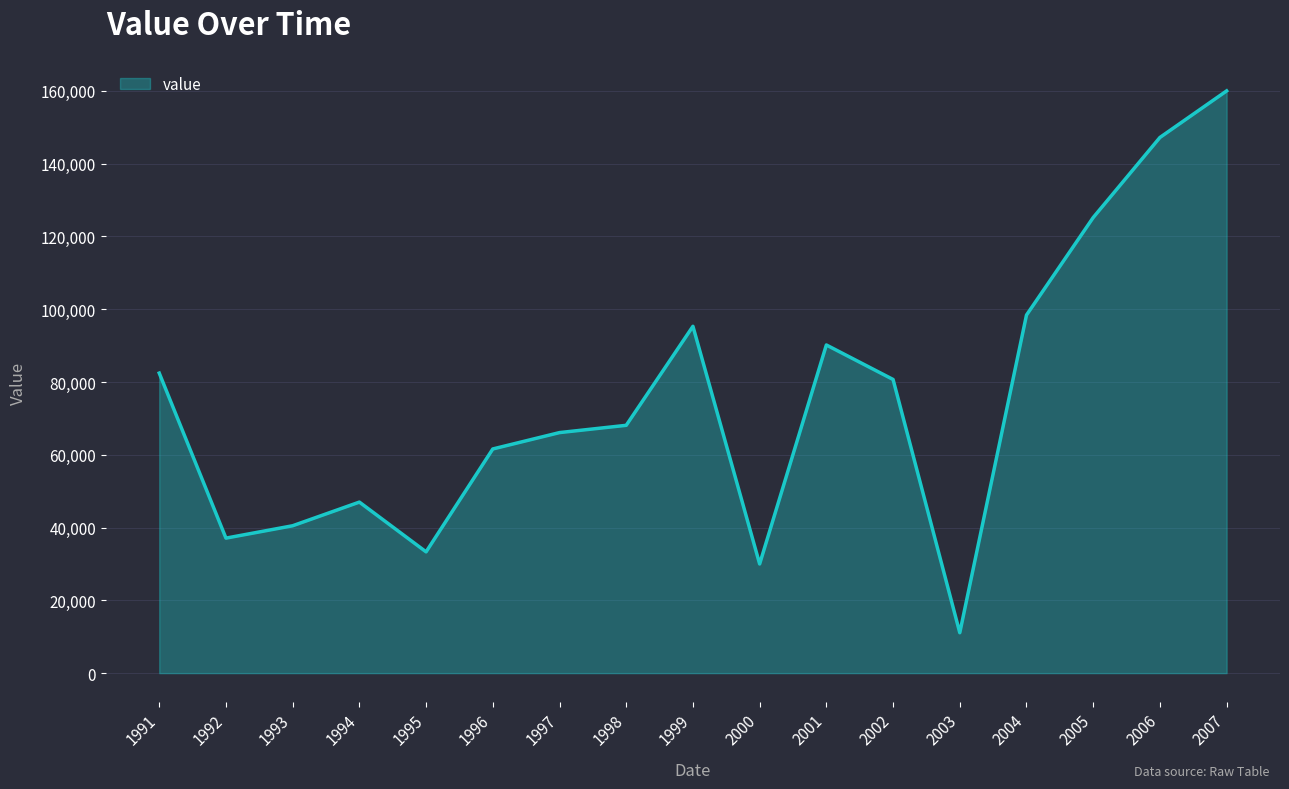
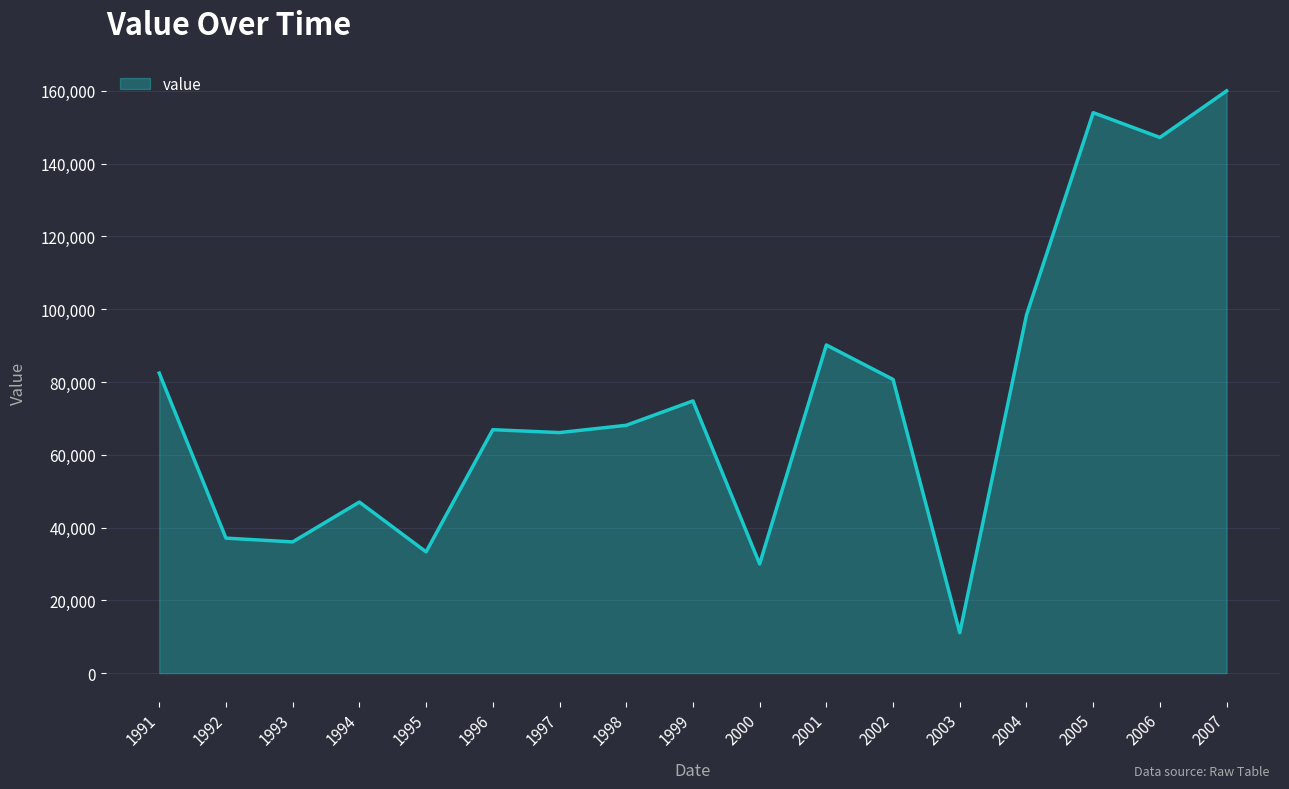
1993: 41,000 -> 36,000
1996: 62,000 -> 67,000
1999: 95,000 -> 75,000
2005: 125,000 -> 154,000
